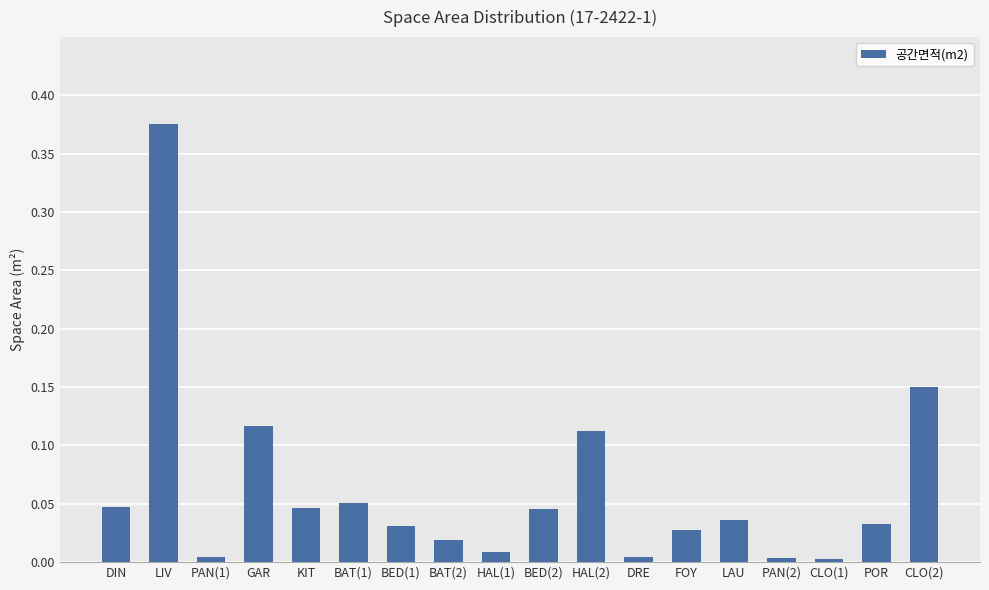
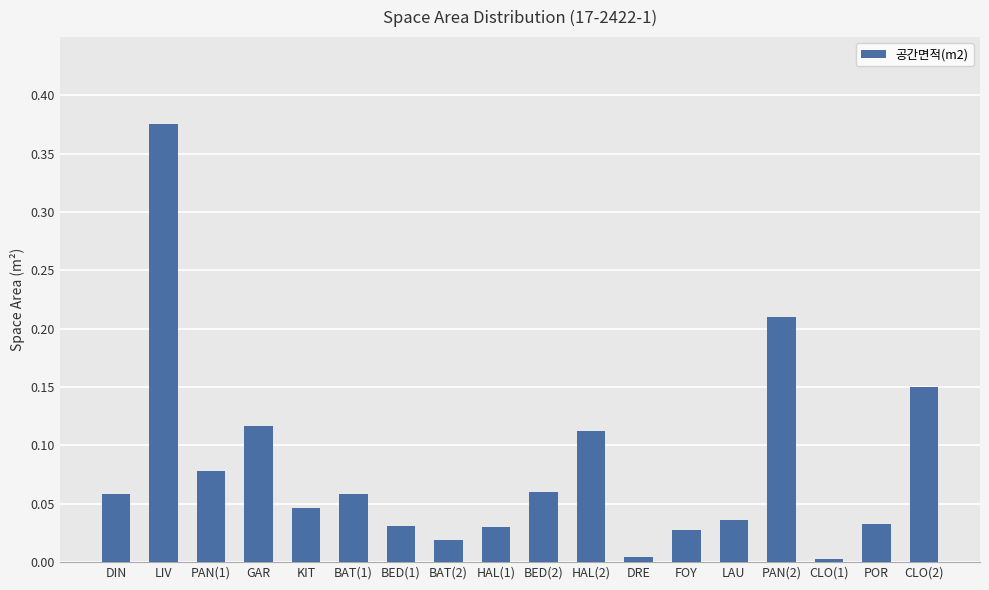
DIN: 0.047 -> 0.058
PAN(1): 0.005 -> 0.078
BAT(1): 0.050 -> 0.058
HAL(1): 0.009 -> 0.030
BED(2): 0.046 -> 0.060
PAN(2): 0.004 -> 0.210
